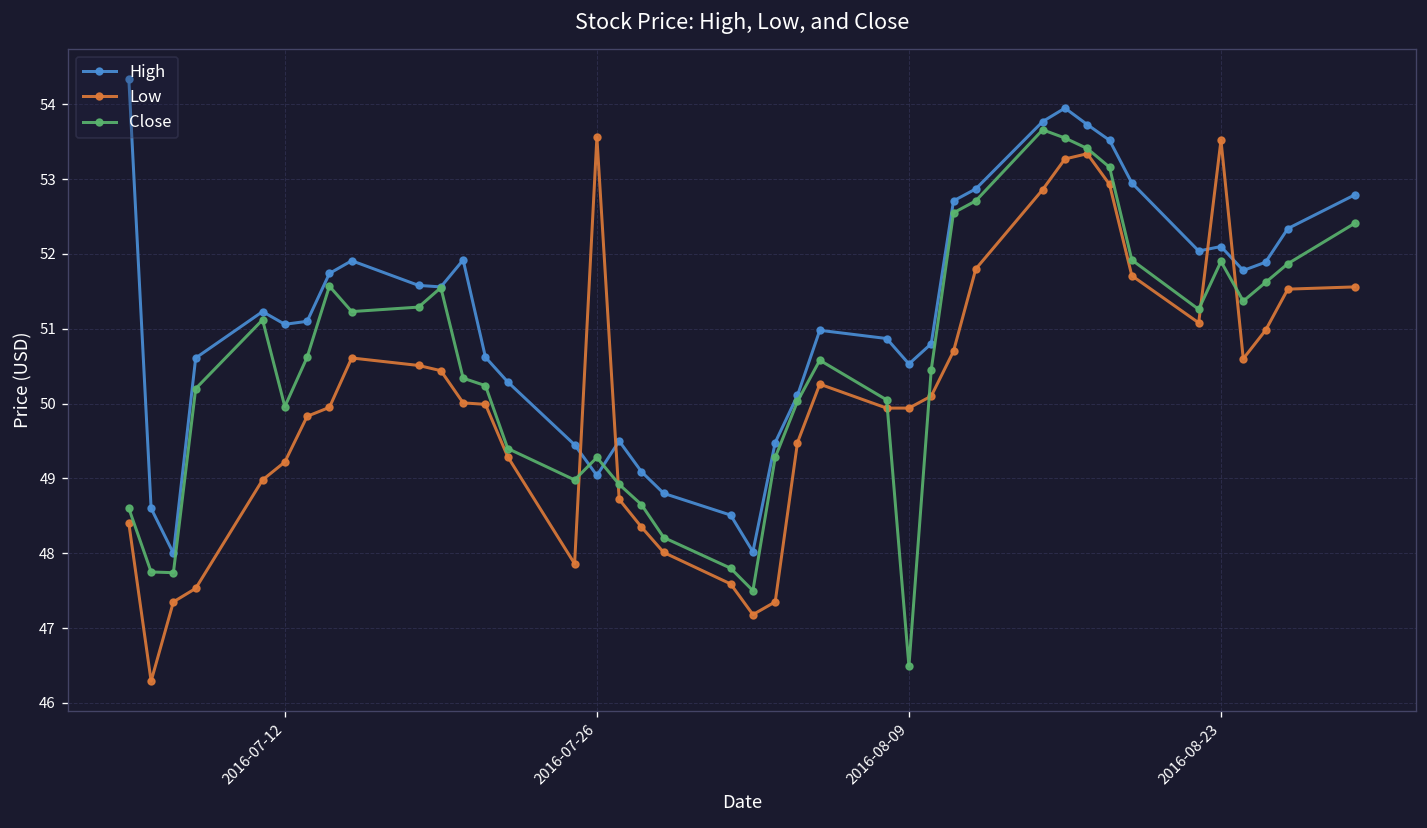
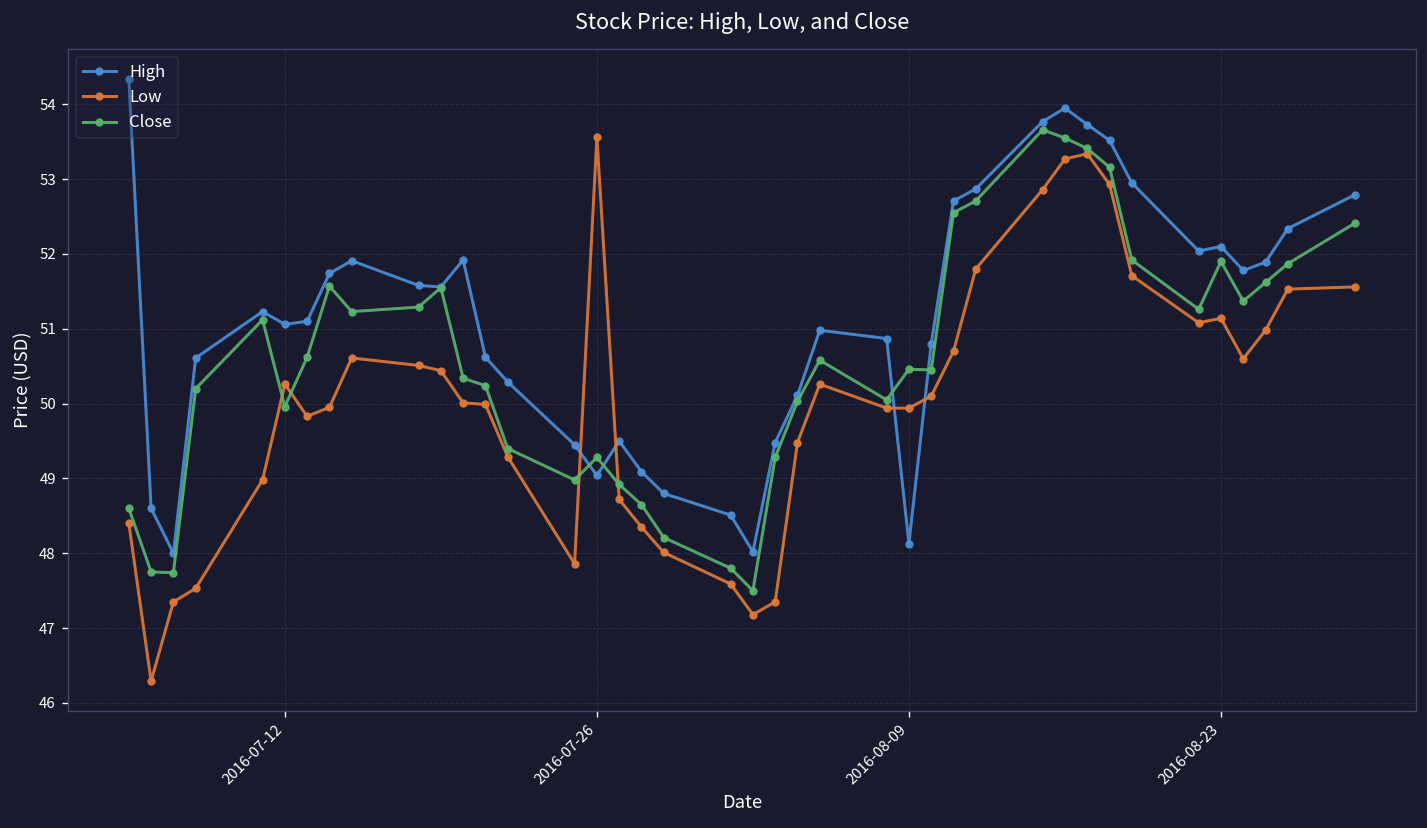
Low, 2016-07-12: 49.2 -> 50.3
High, 2016-08-09: 50.5 -> 48.1
Close, 2016-08-09: 46.5 -> 50.5
Low, 2016-08-23: 53.5 -> 51.1
